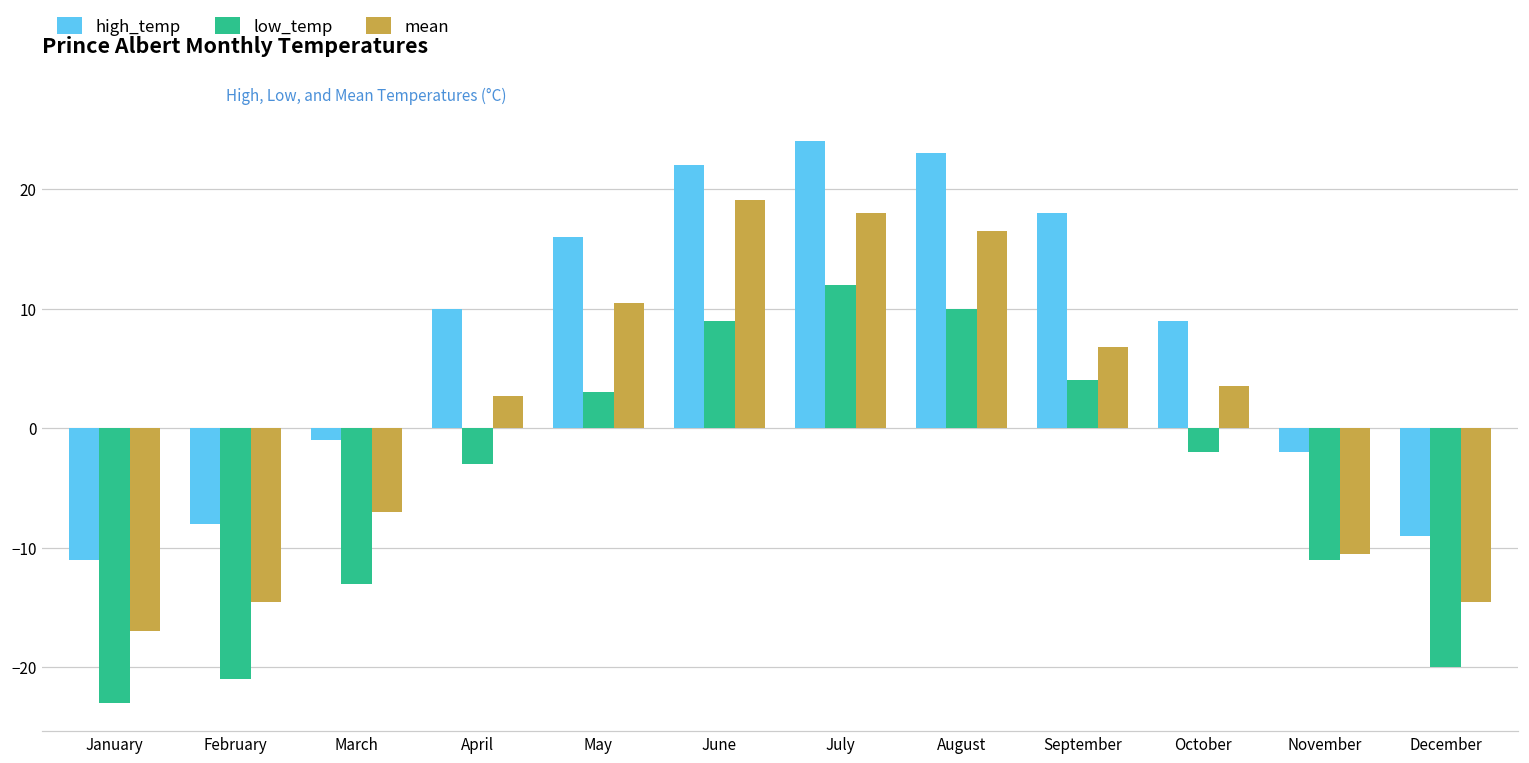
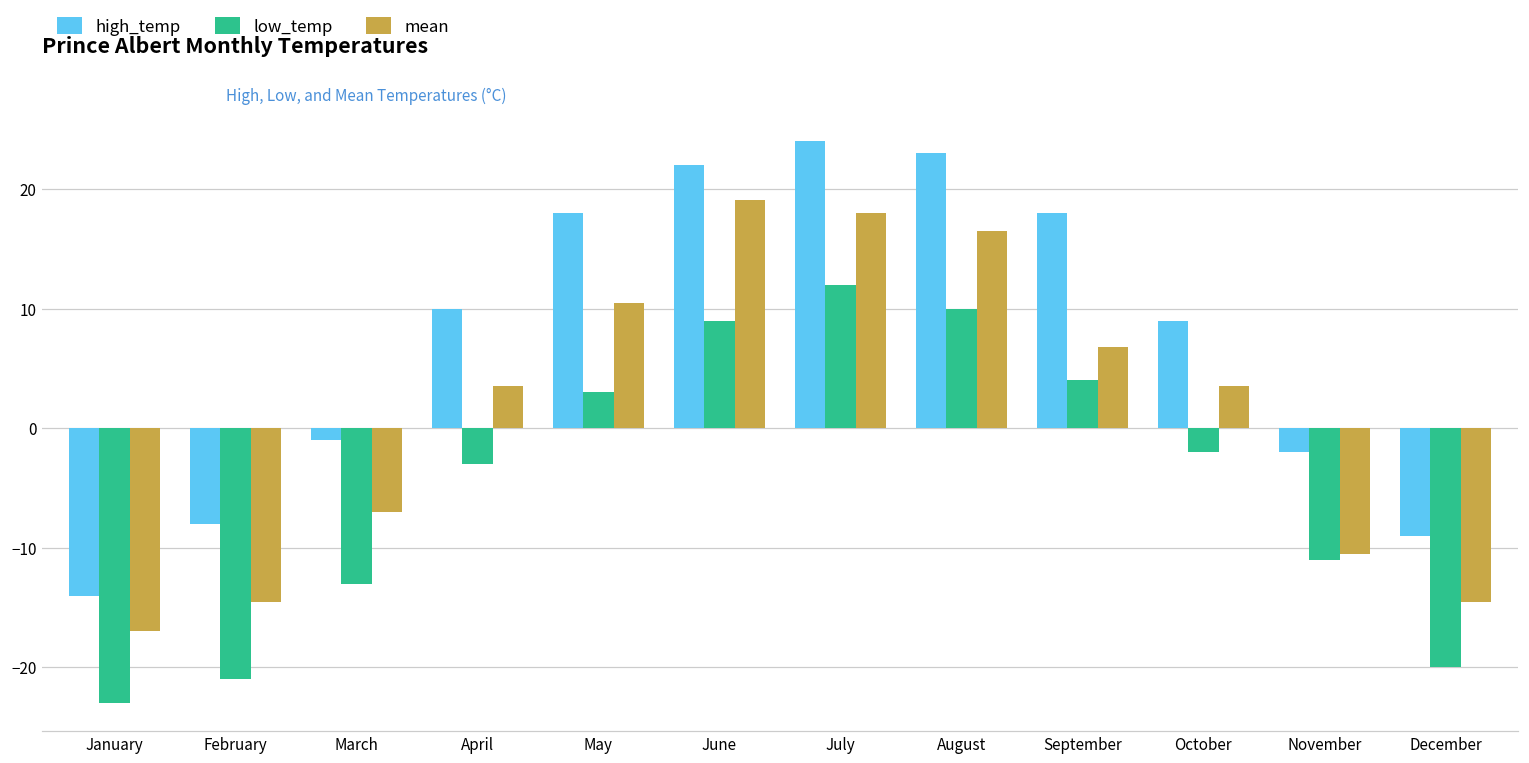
high_temp, January: -11 -> -14
mean, April: 2.7 -> 3.5
high_temp, May: 16 -> 18
